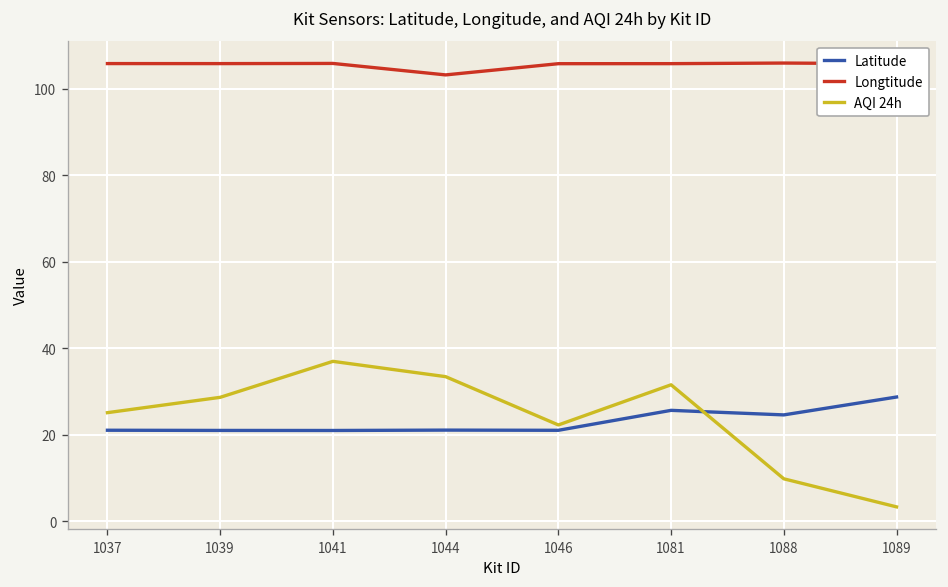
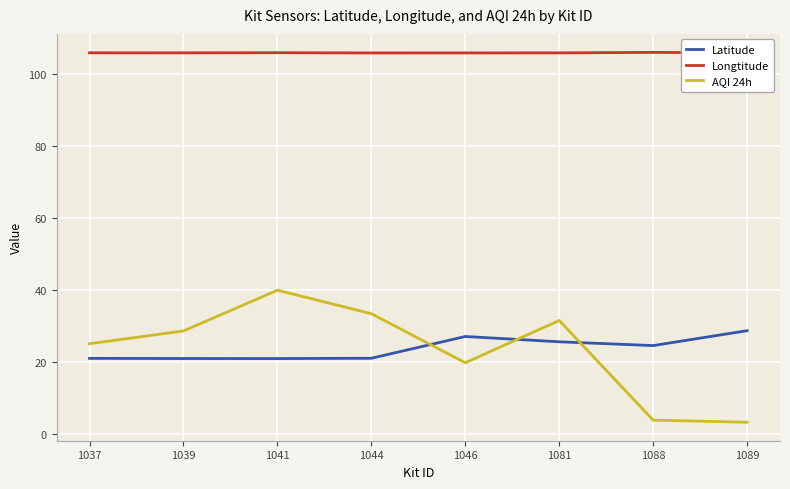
AQI 24h, 1041: 37 -> 40
Longtitude, 1044: 103 -> 106
Latitude, 1046: 21 -> 27
AQI 24h, 1046: 22 -> 20
AQI 24h, 1088: 10 -> 4
